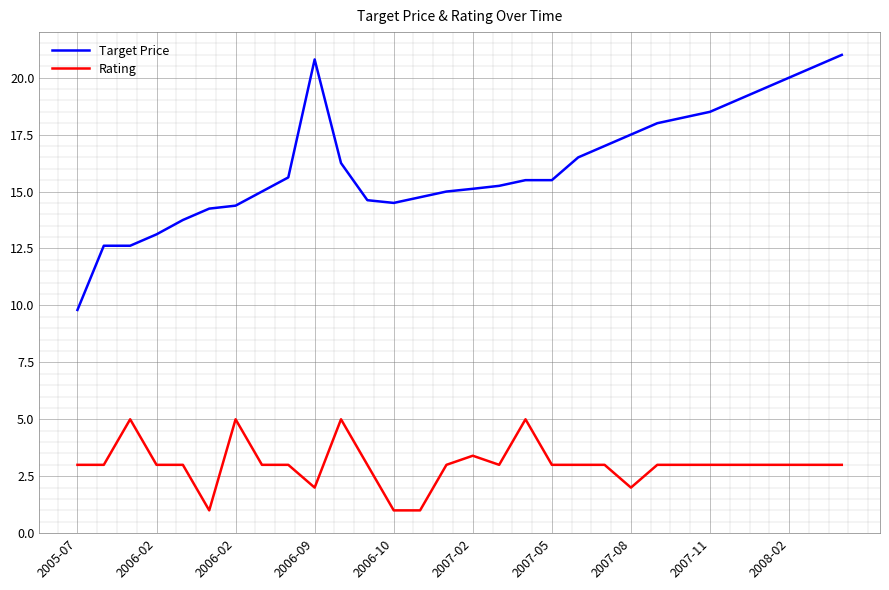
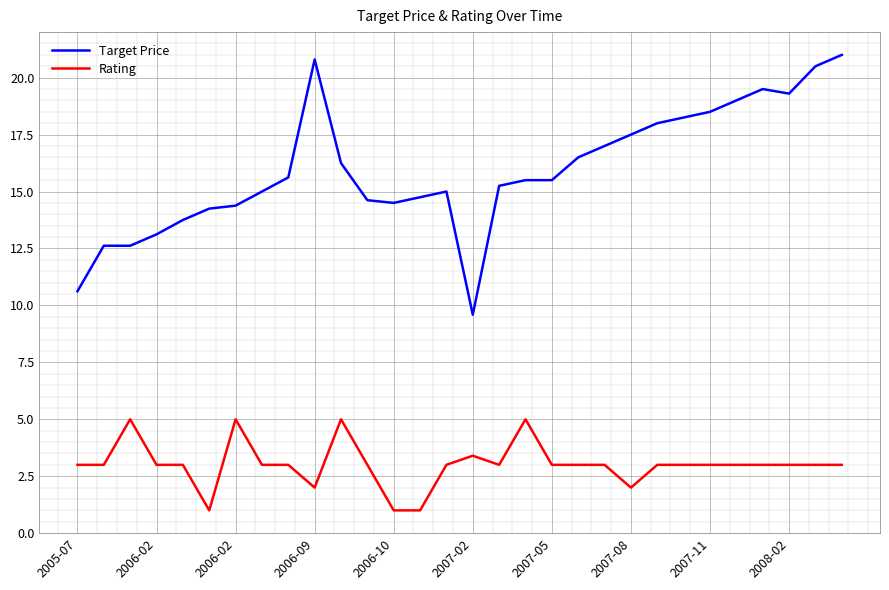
Target Price, 2005-07: 9.8 -> 10.6
Target Price, 2007-02: 15.1 -> 9.6
Target Price, 2008-02: 20.0 -> 19.3
